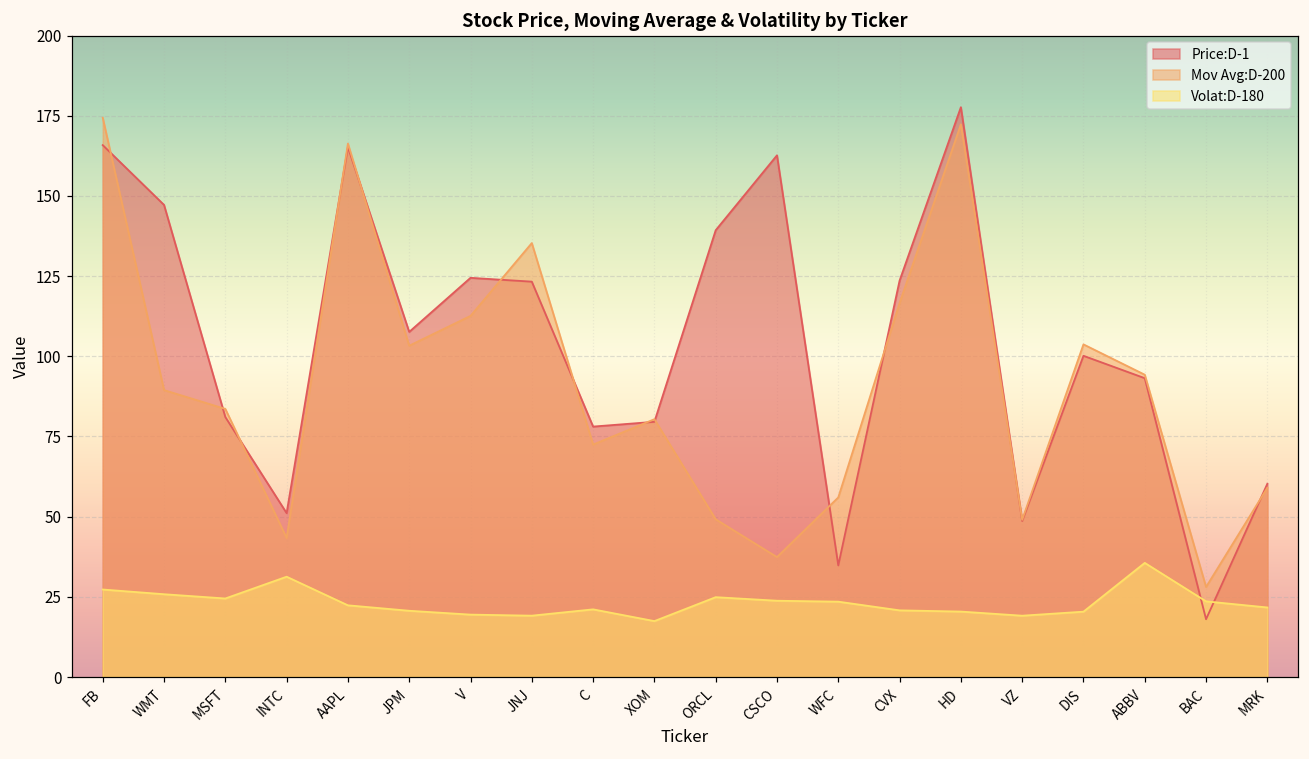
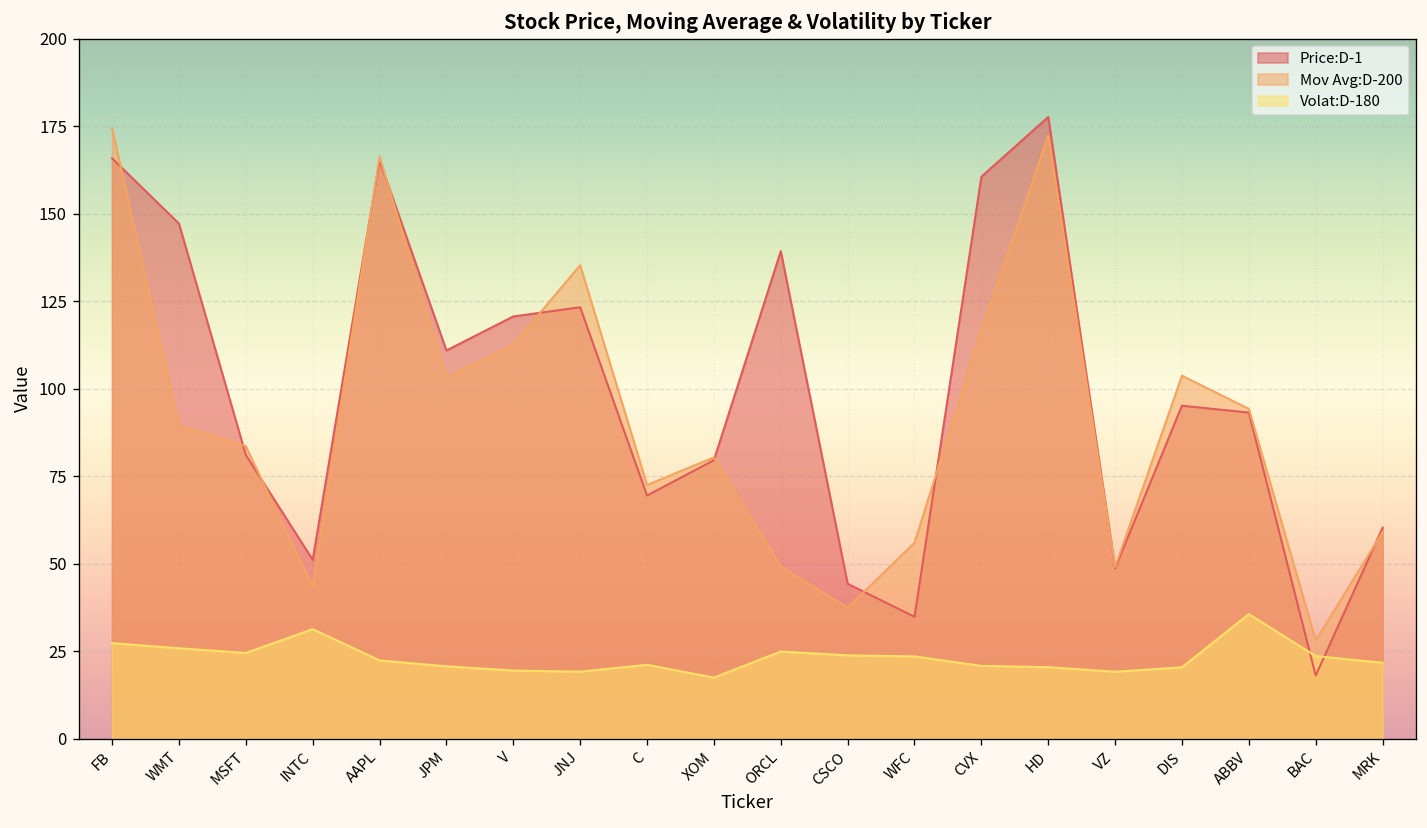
Price:D-1, JPM: 108 -> 111
Price:D-1, V: 124 -> 121
Price:D-1, C: 78 -> 69
Price:D-1, CSCO: 163 -> 44
Price:D-1, CVX: 124 -> 161
Price:D-1, DIS: 100 -> 95
